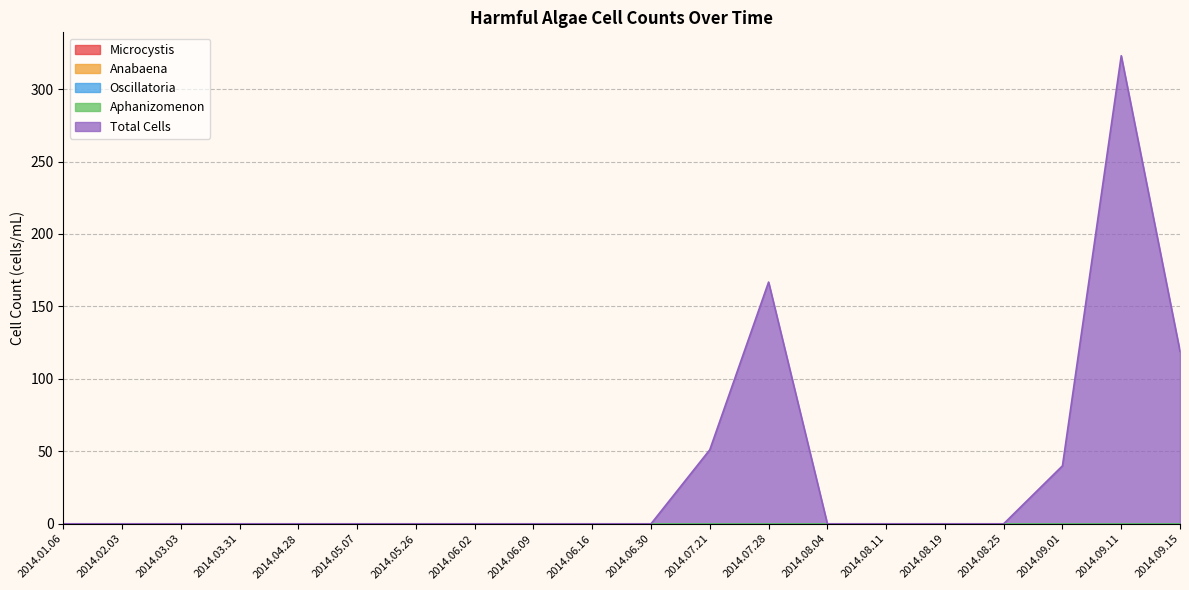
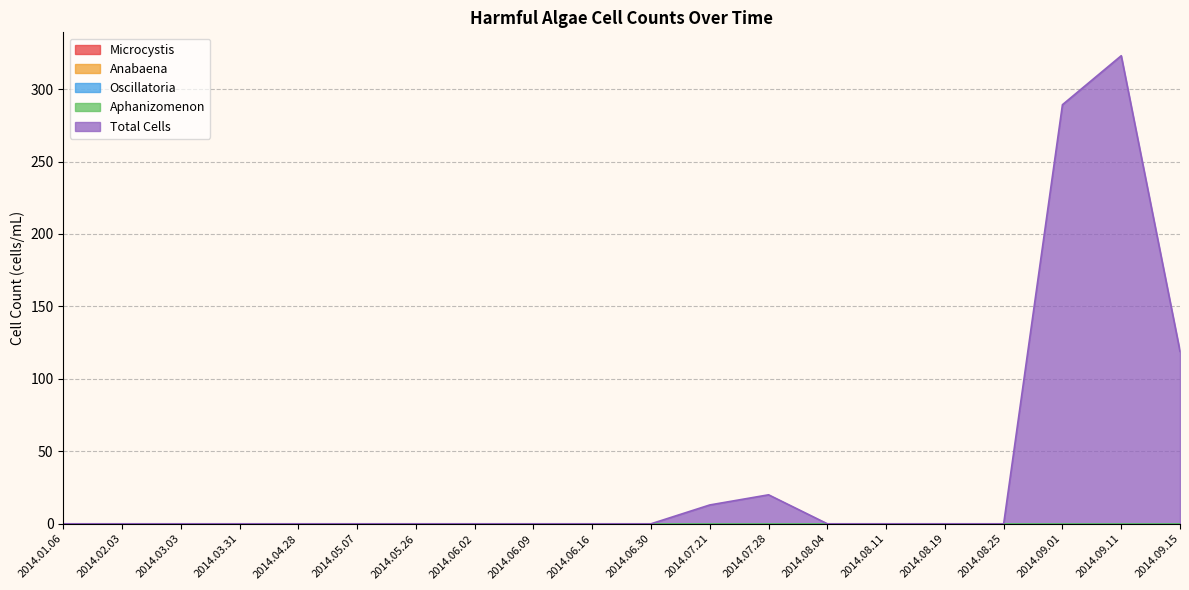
Total Cells, 2014.07.21: 51 -> 13
Total Cells, 2014.07.28: 167 -> 20
Total Cells, 2014.09.01: 40 -> 289
